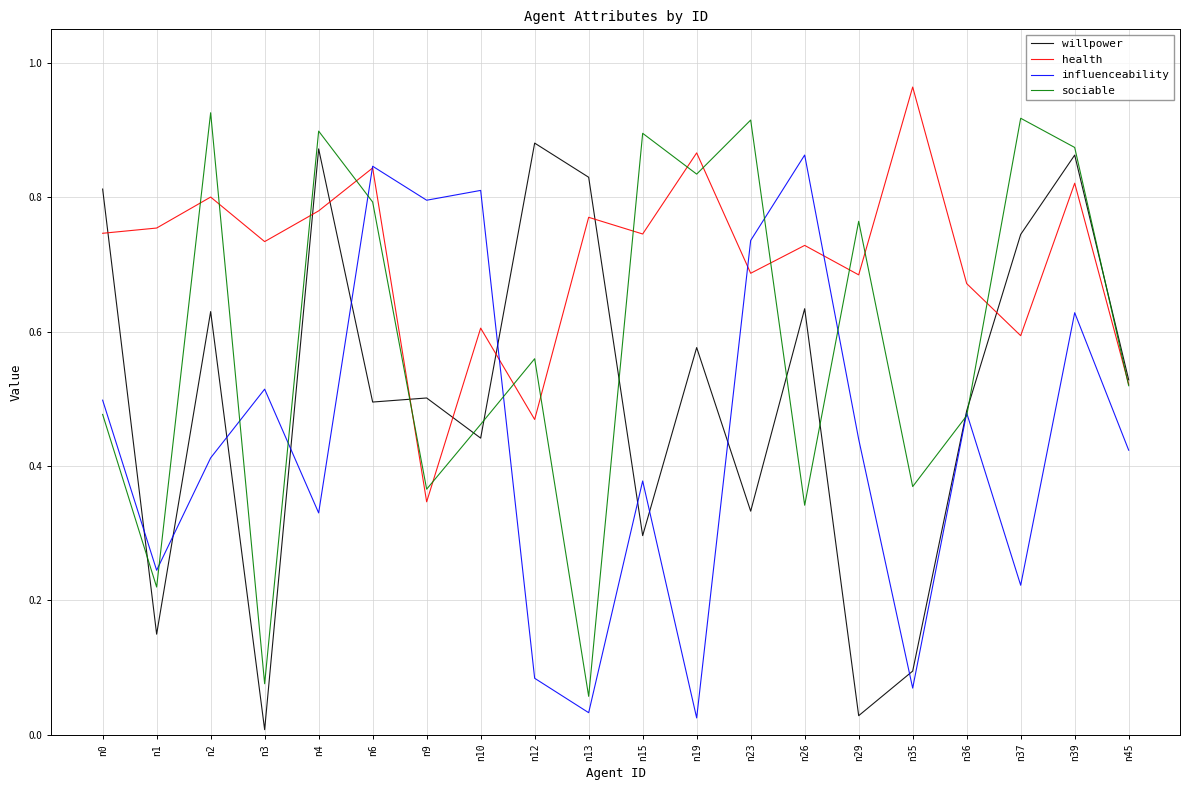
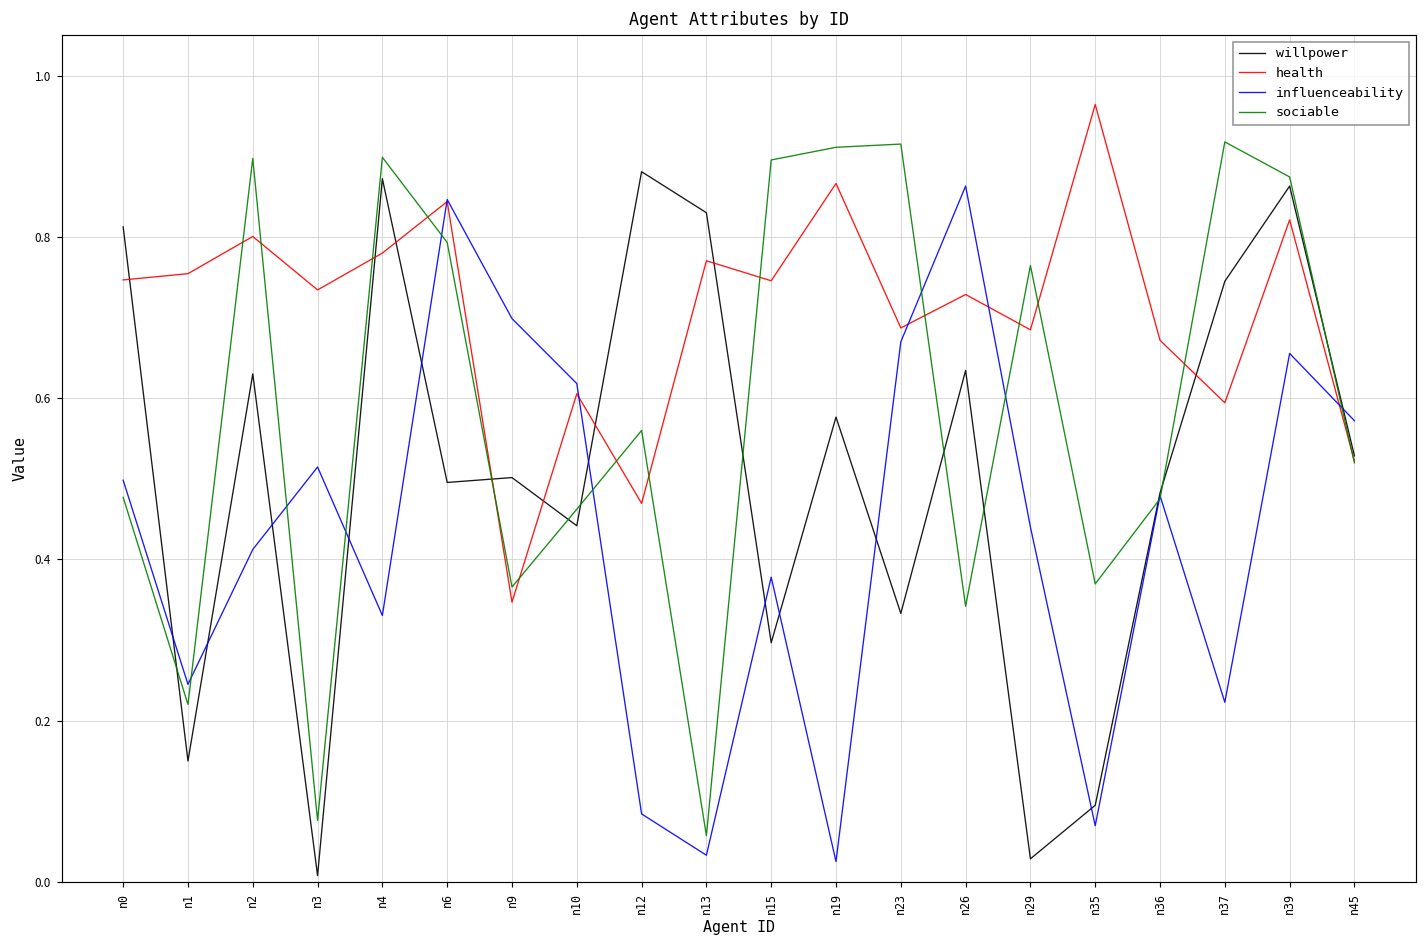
sociable, n2: 0.93 -> 0.90
influenceability, n9: 0.80 -> 0.70
influenceability, n10: 0.81 -> 0.62
sociable, n19: 0.83 -> 0.91
influenceability, n23: 0.74 -> 0.67
influenceability, n39: 0.63 -> 0.66
influenceability, n45: 0.42 -> 0.57
